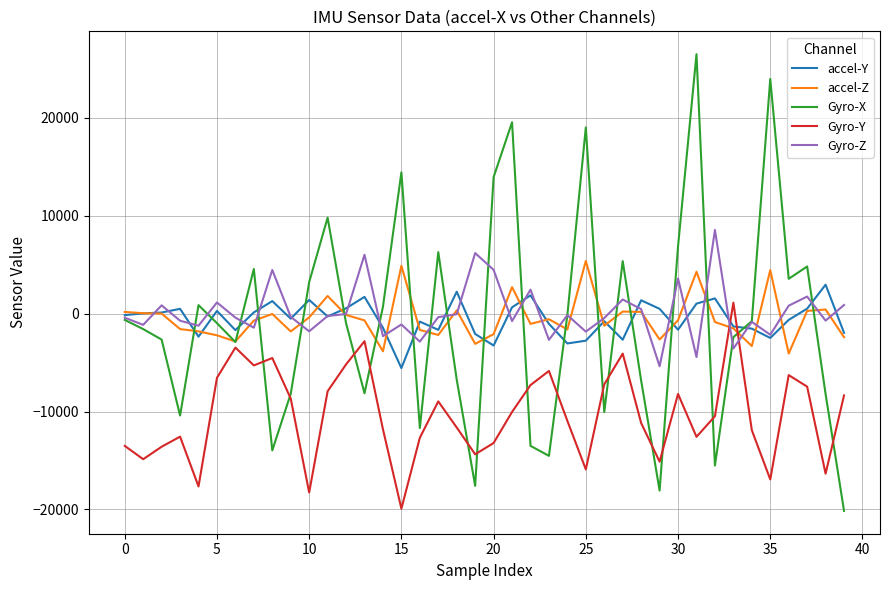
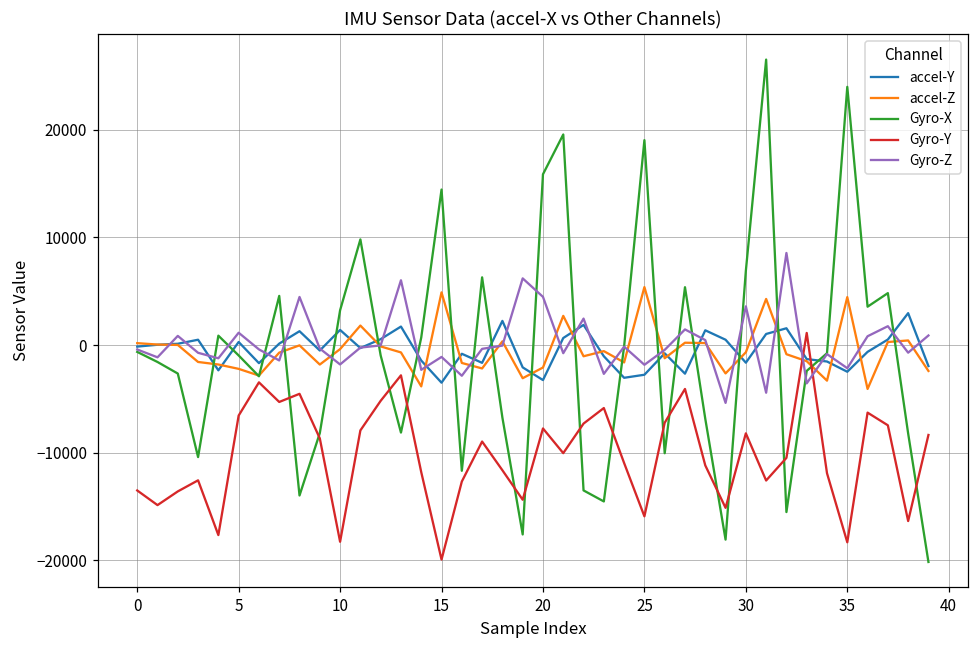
accel-Y, 15: -6000 -> -4000
Gyro-X, 20: 14000 -> 16000
Gyro-Y, 20: -13000 -> -8000
Gyro-Y, 35: -17000 -> -18000
